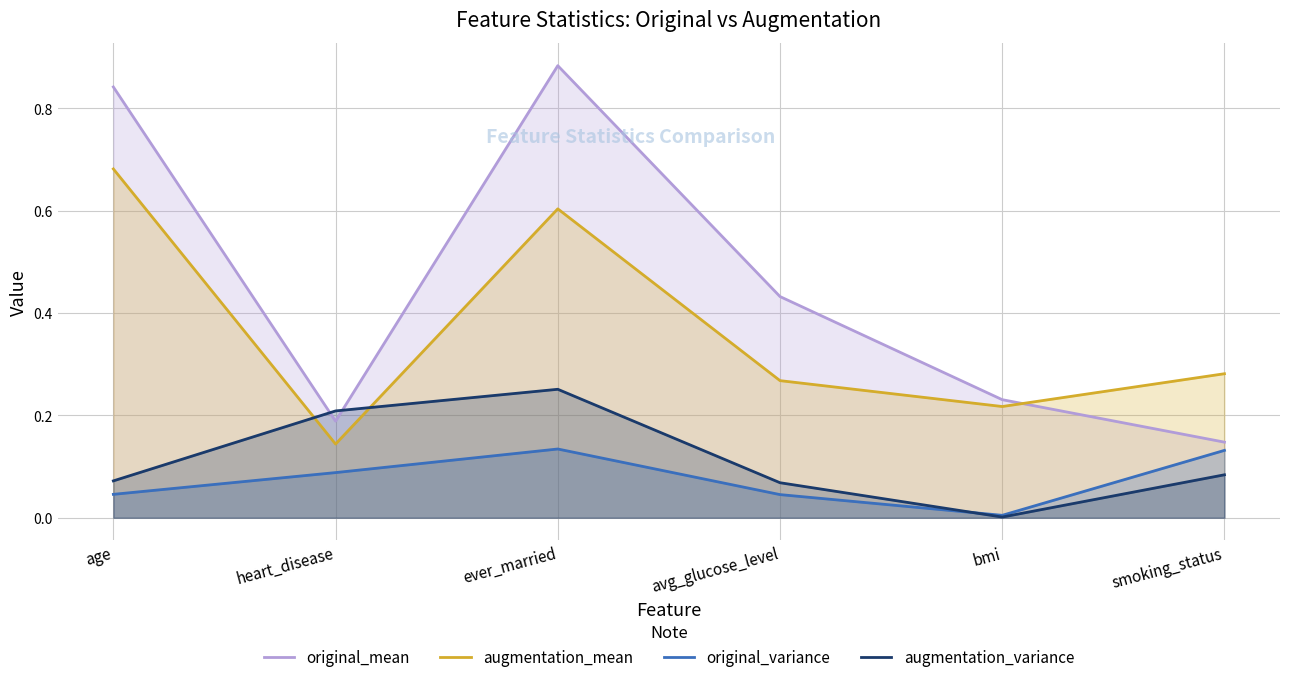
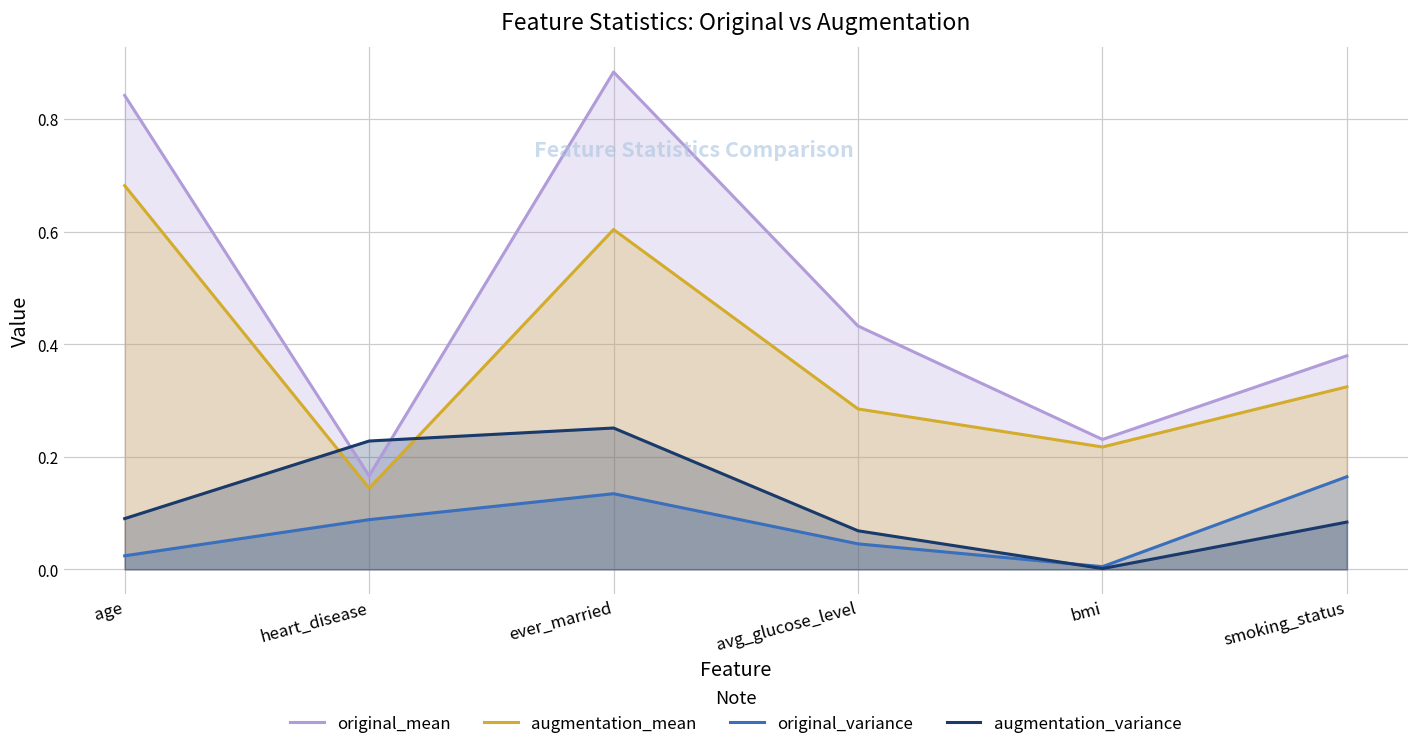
original_variance, age: 0.05 -> 0.02
augmentation_variance, age: 0.07 -> 0.09
original_mean, heart_disease: 0.19 -> 0.17
augmentation_variance, heart_disease: 0.21 -> 0.23
augmentation_mean, avg_glucose_level: 0.27 -> 0.29
original_mean, smoking_status: 0.15 -> 0.38
augmentation_mean, smoking_status: 0.28 -> 0.32
original_variance, smoking_status: 0.13 -> 0.16
